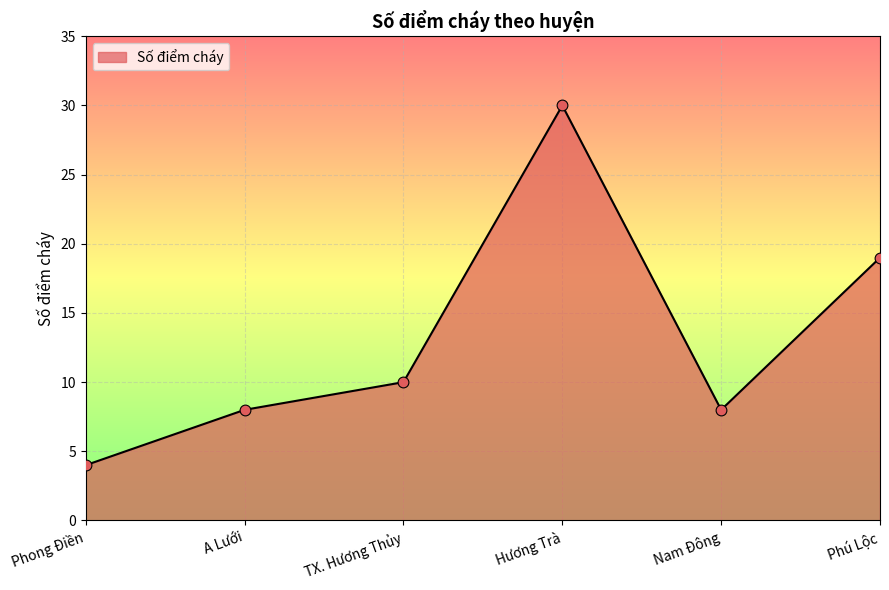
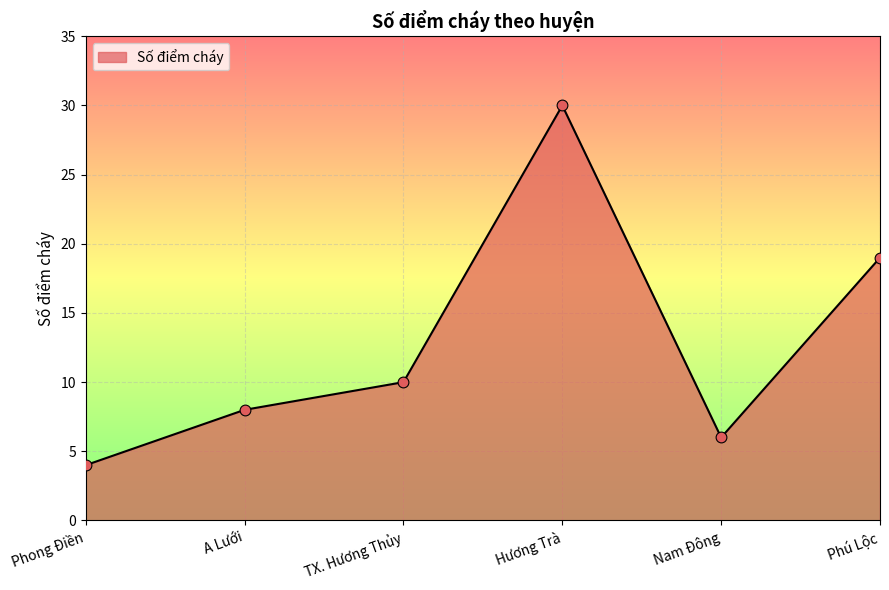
Nam Đông: 8 -> 6
